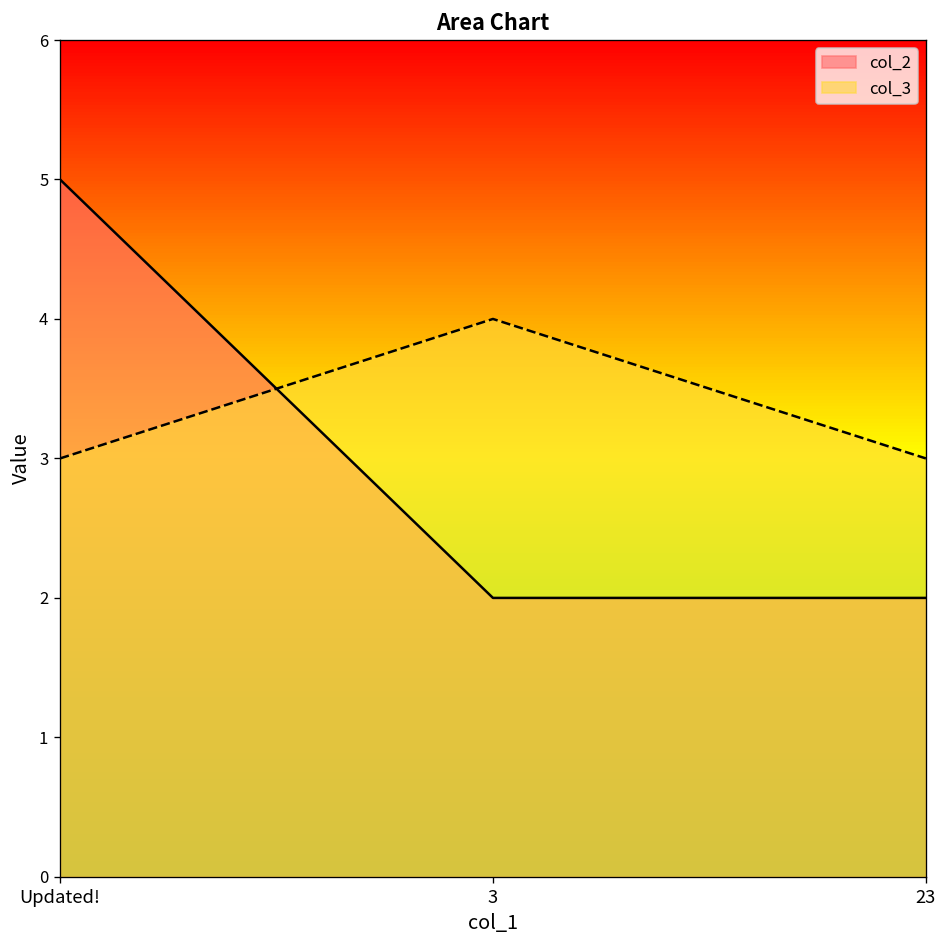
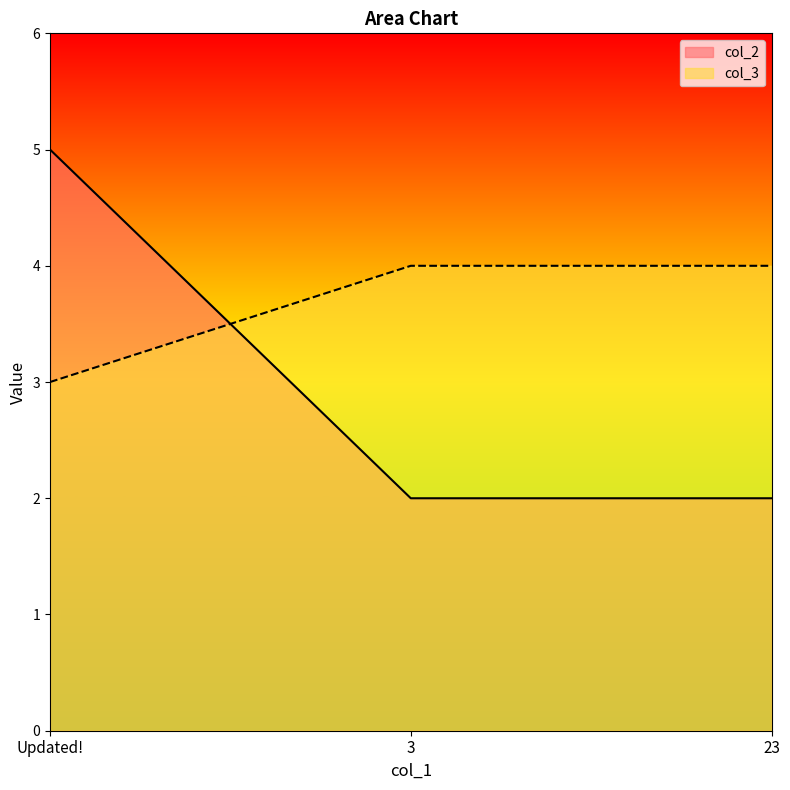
col_3, 23: 3 -> 4
